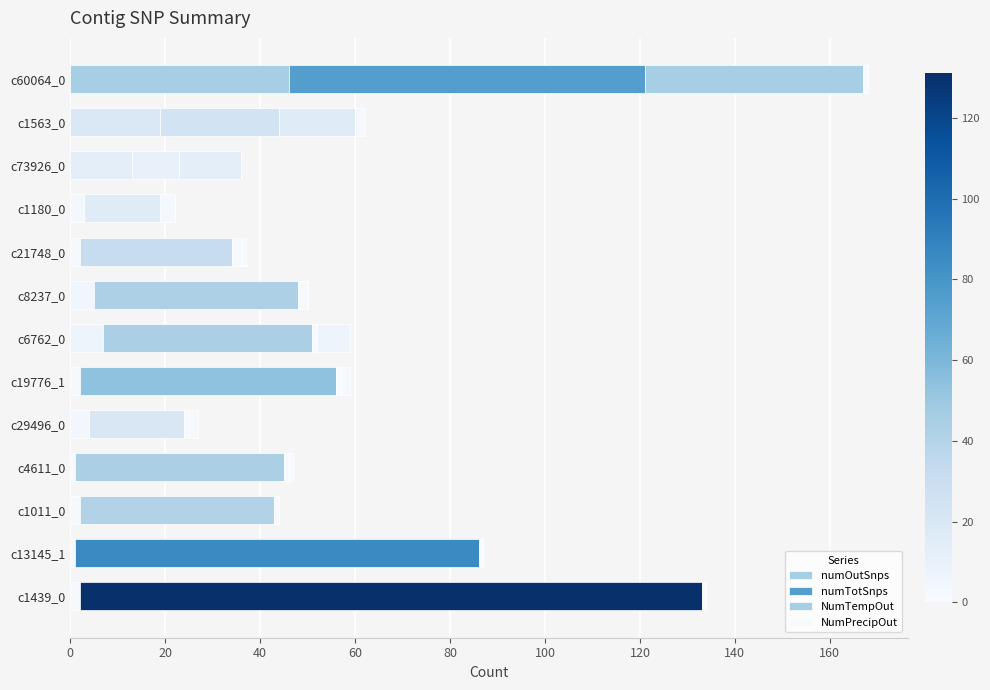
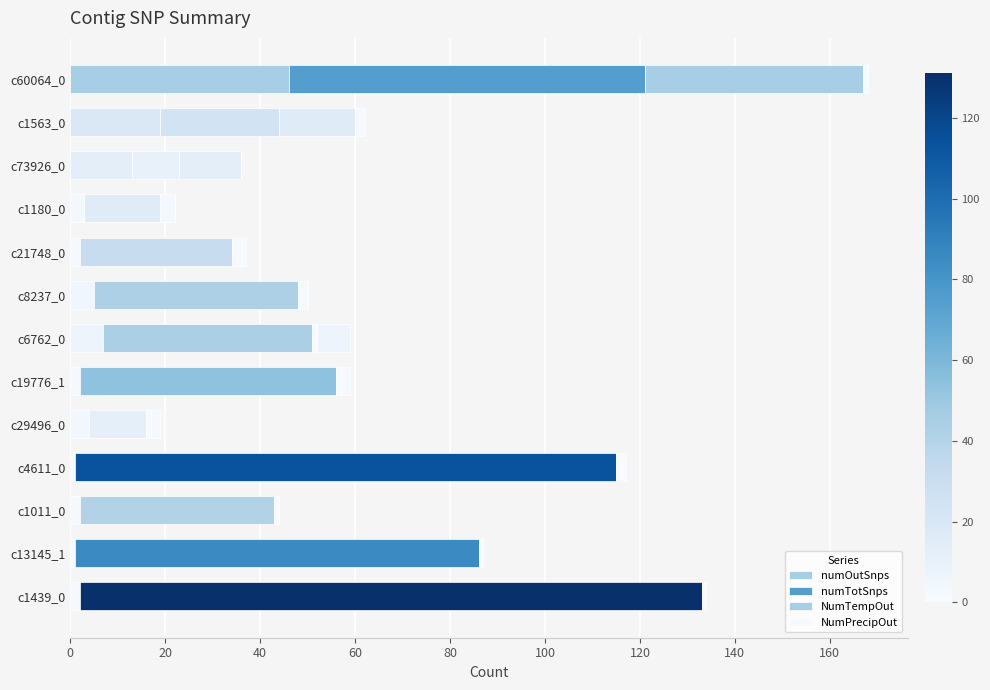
numTotSnps, c29496_0: 20 -> 12
numTotSnps, c4611_0: 44 -> 114
